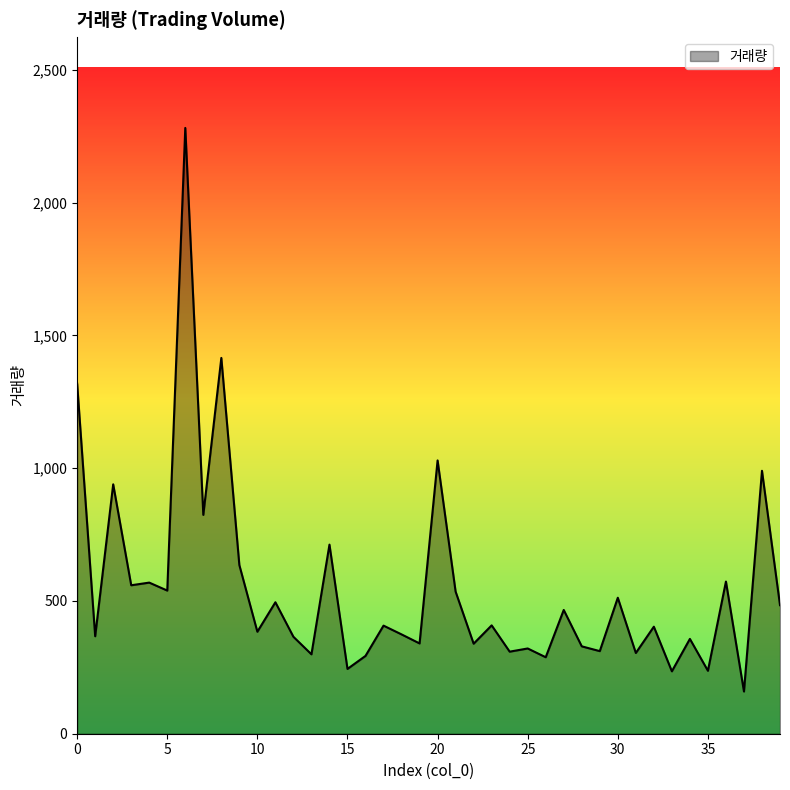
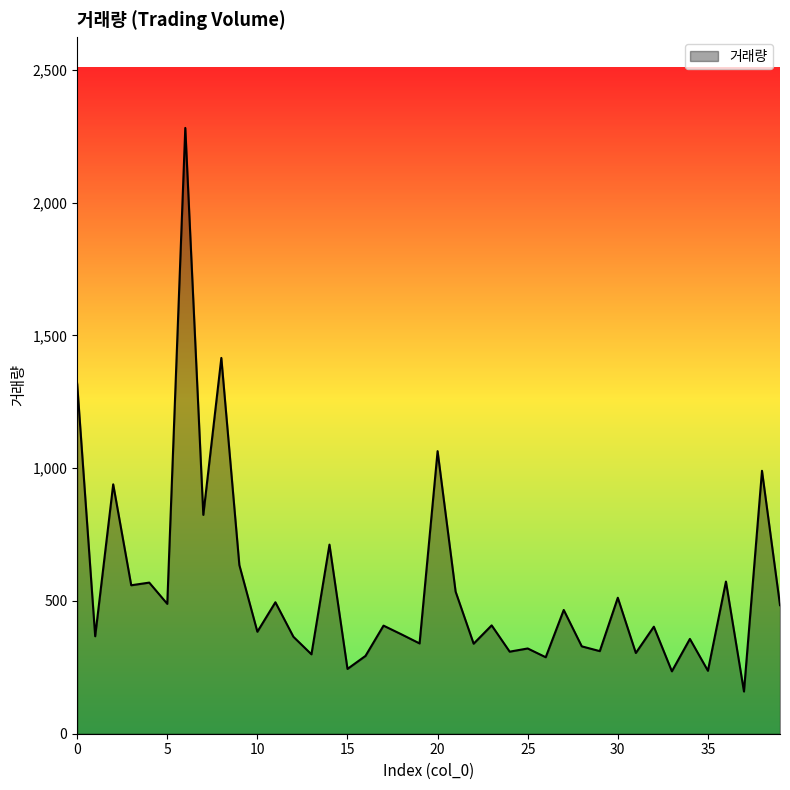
5: 540 -> 490
20: 1,030 -> 1,060
